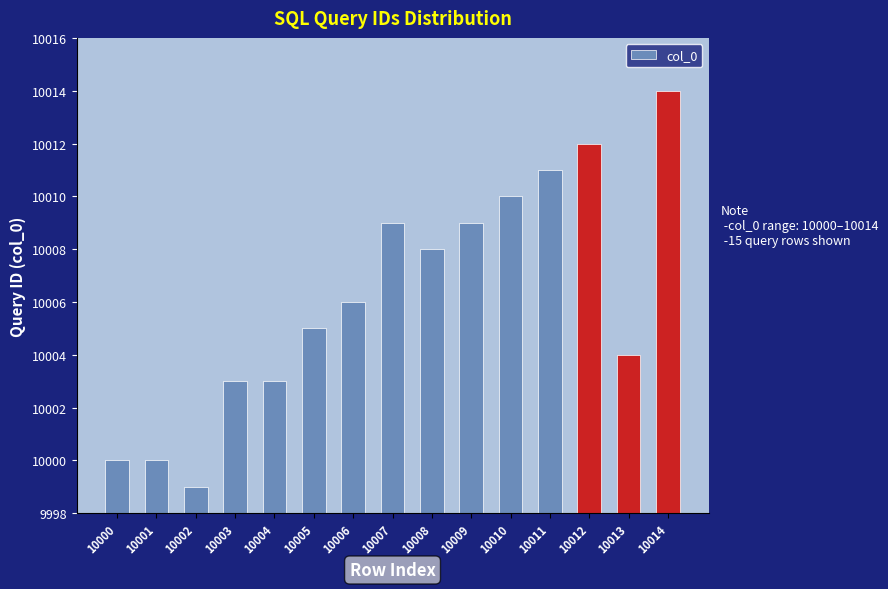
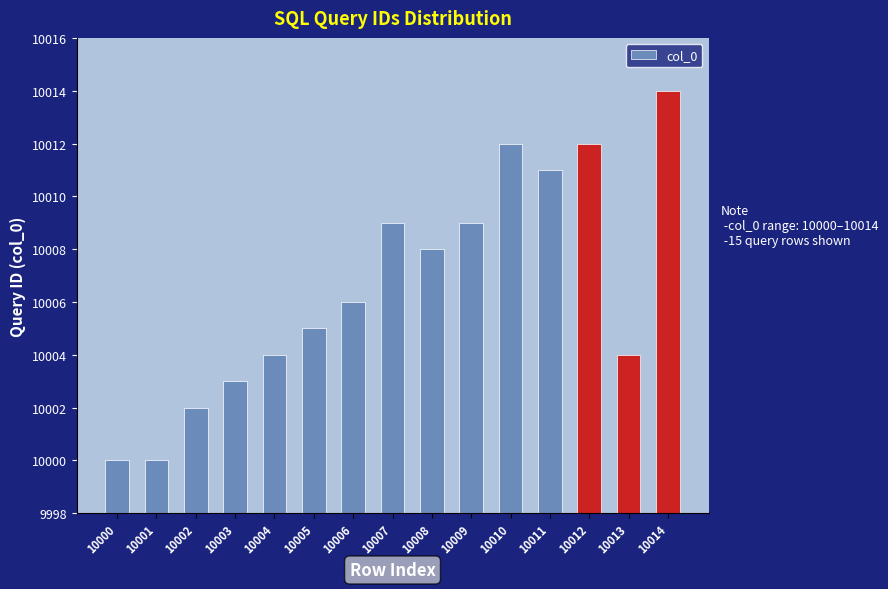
10002: 9999 -> 10002
10004: 10003 -> 10004
10010: 10010 -> 10012
